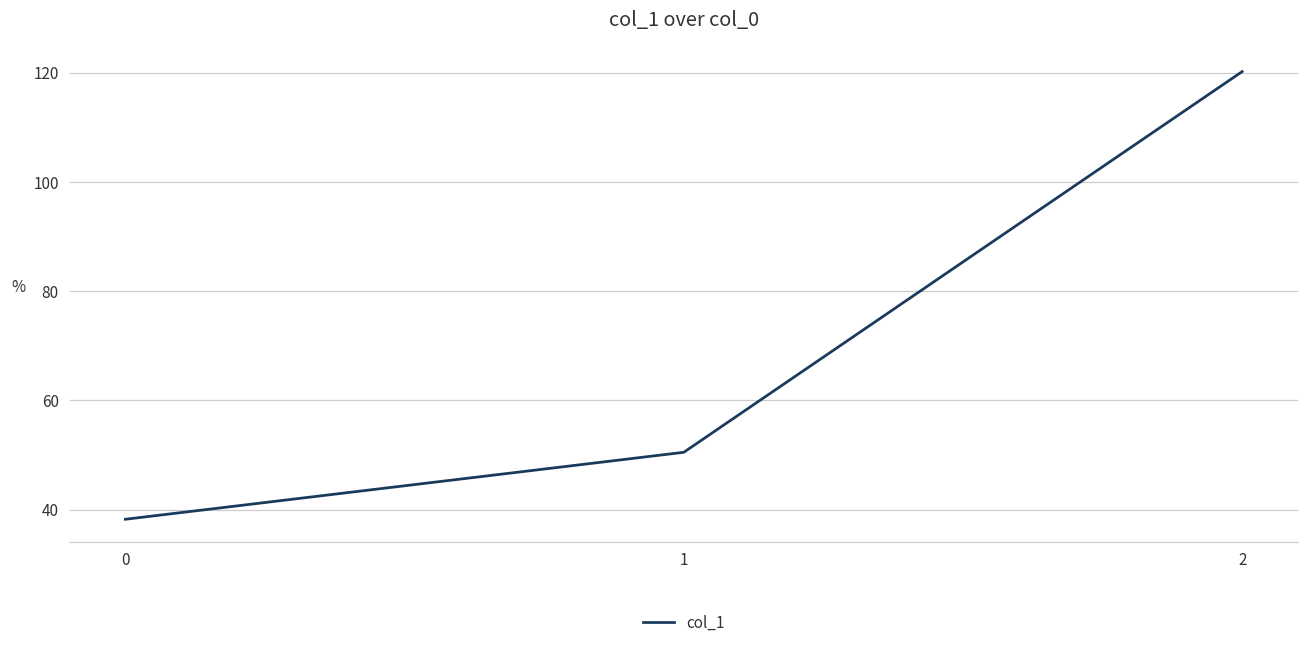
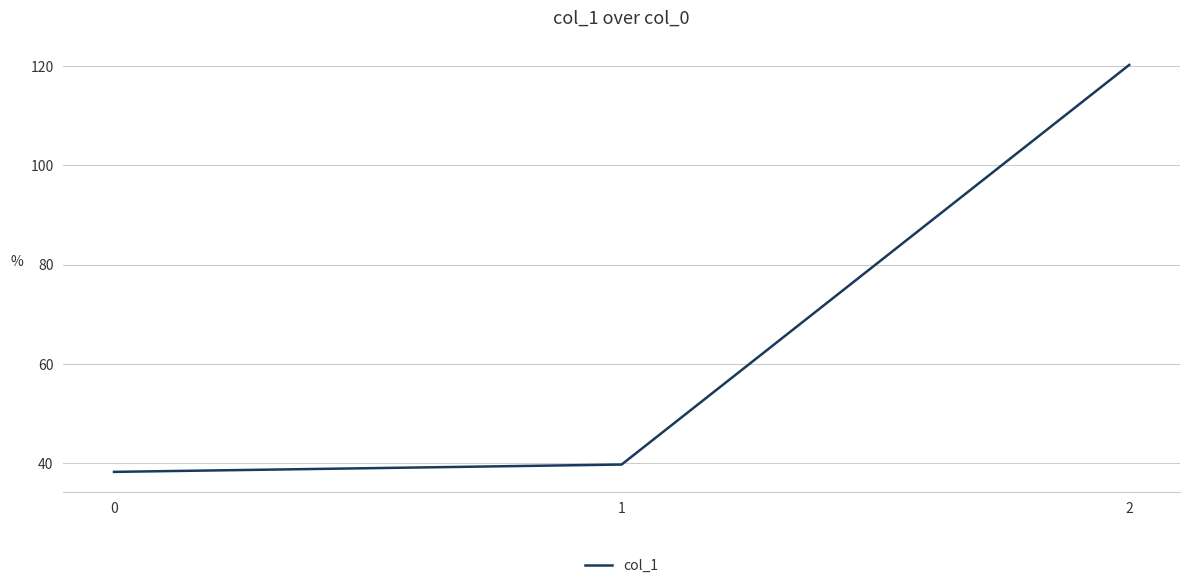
1: 50 -> 40
